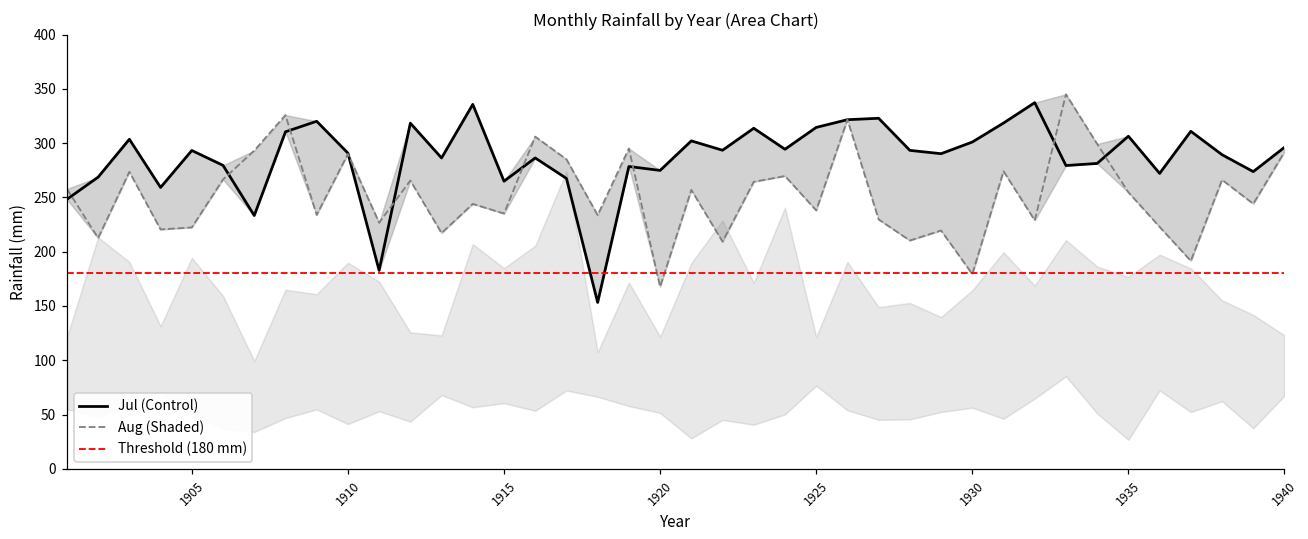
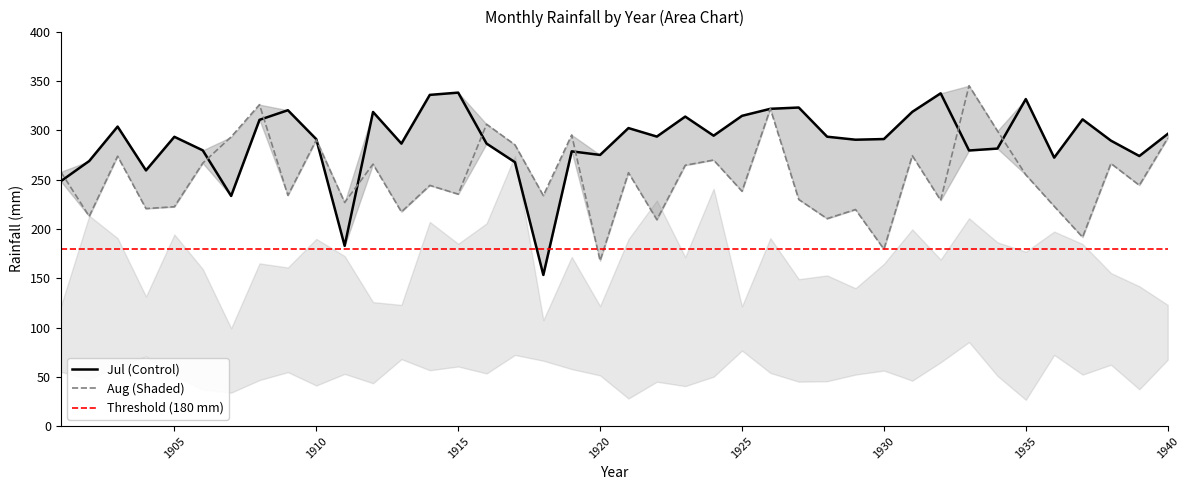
Jul (Control), 1915: 260 -> 340
Jul (Control), 1930: 300 -> 290
Jul (Control), 1935: 310 -> 330
